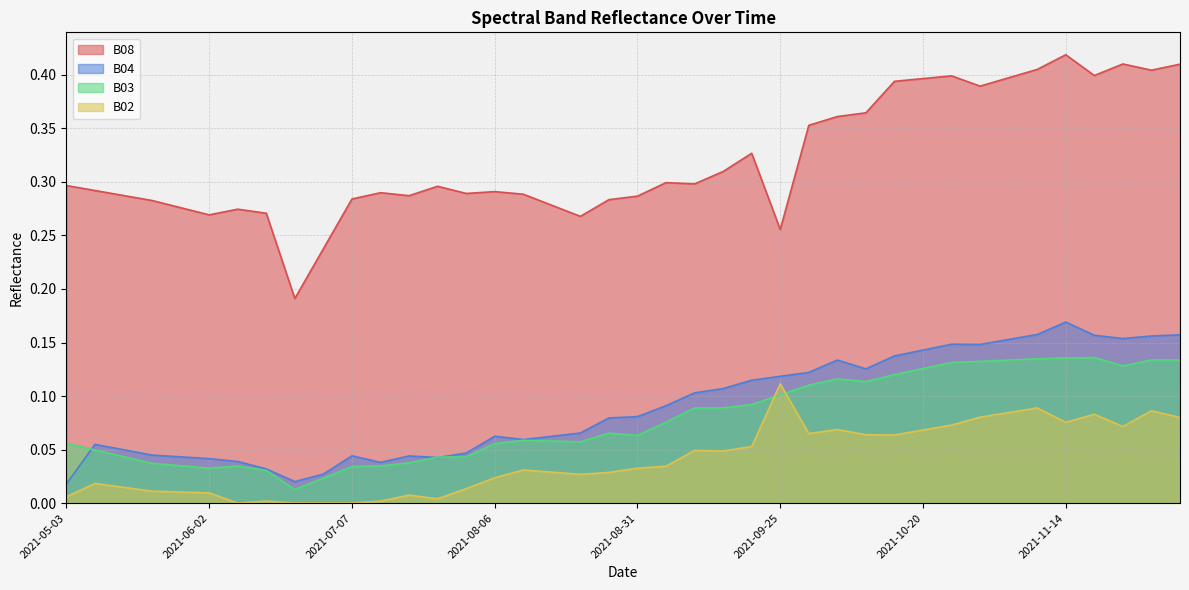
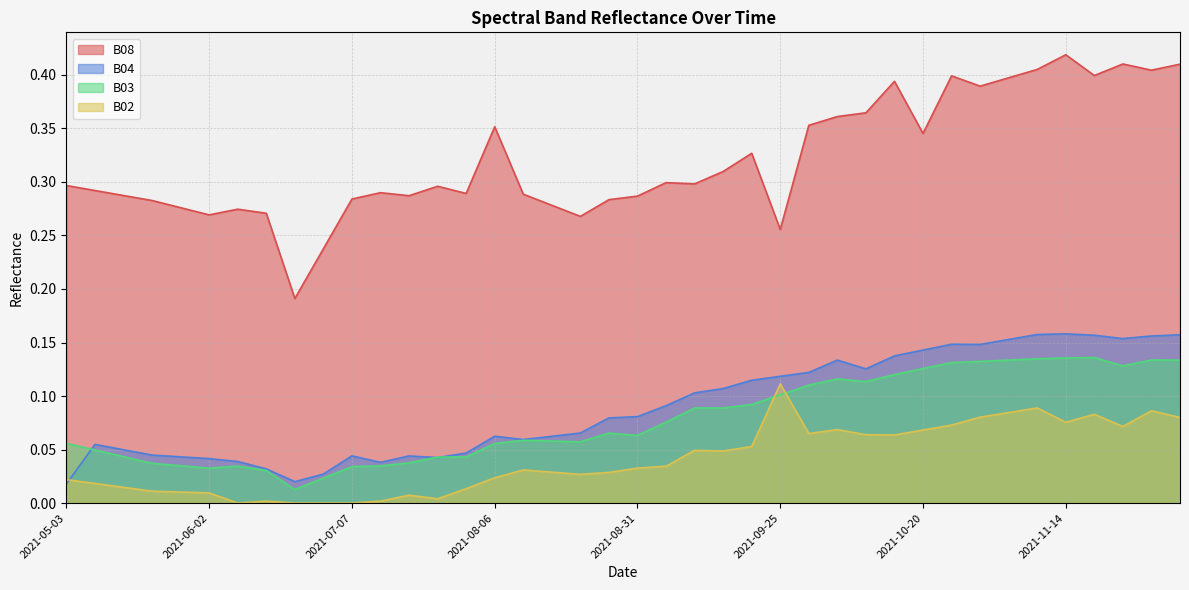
B02, 2021-05-03: 0.006 -> 0.022
B08, 2021-08-06: 0.291 -> 0.352
B08, 2021-10-20: 0.396 -> 0.345
B04, 2021-11-14: 0.169 -> 0.158
